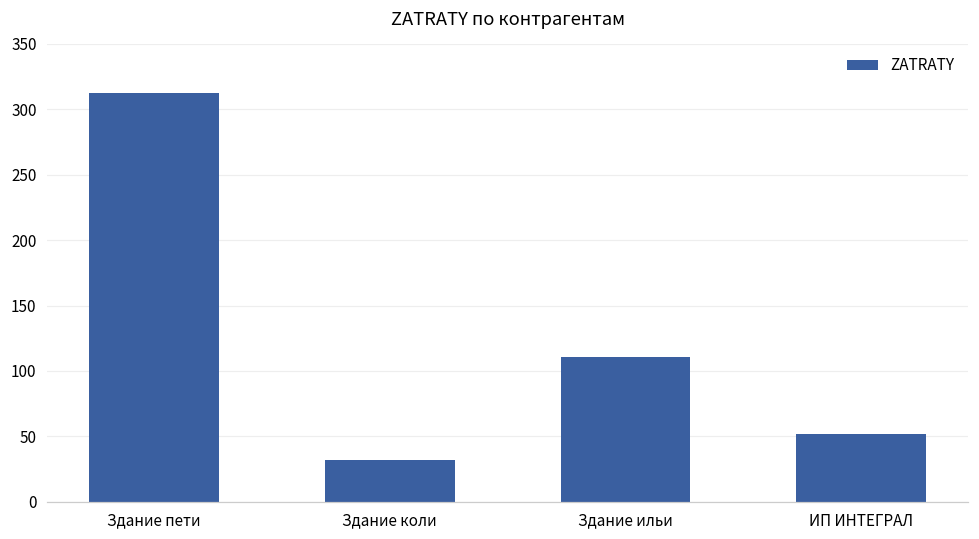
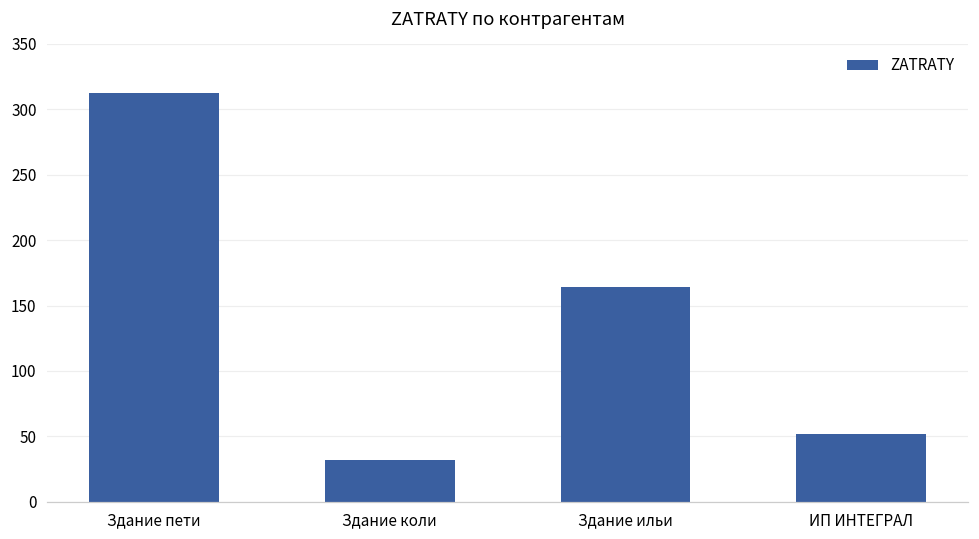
Здание ильи: 111 -> 164
